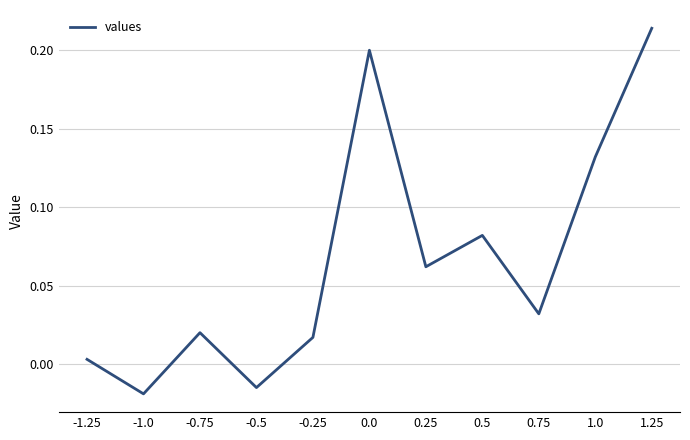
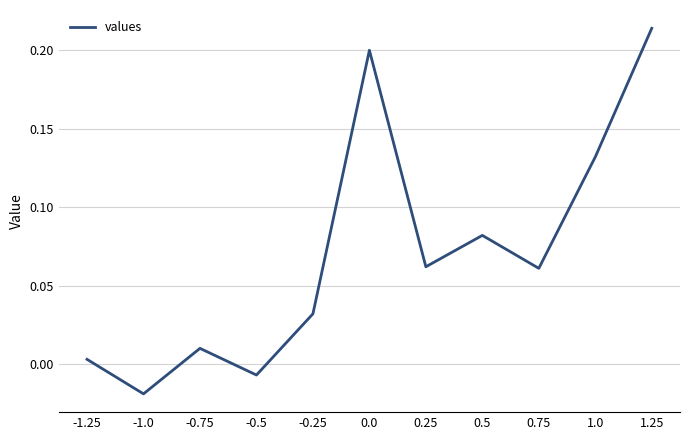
-0.75: 0.02 -> 0.01
-0.5: -0.015 -> -0.007
-0.25: 0.017 -> 0.032
0.75: 0.032 -> 0.061
